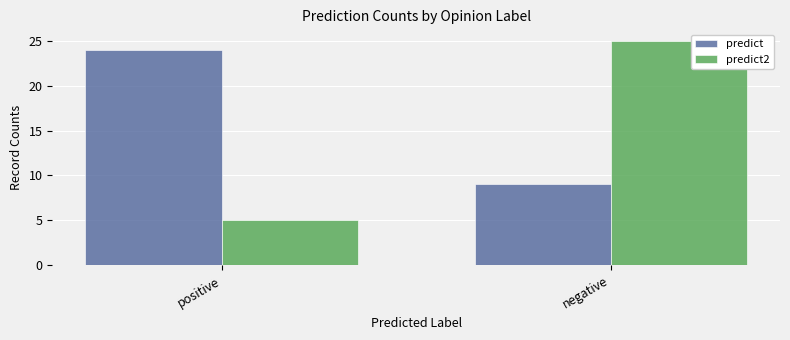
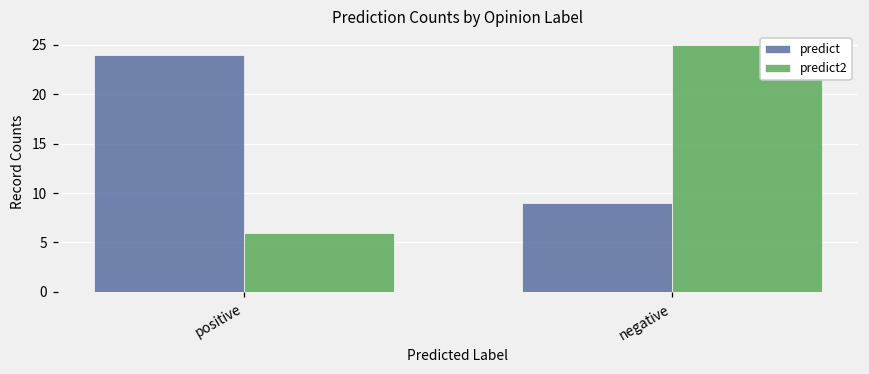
predict2, positive: 5 -> 6
